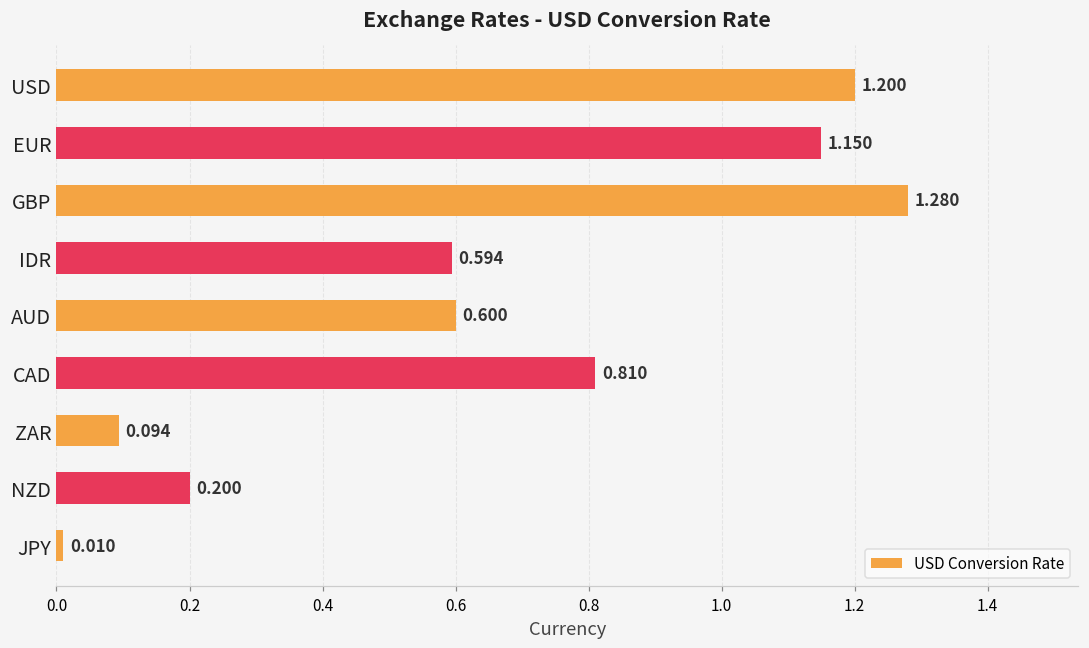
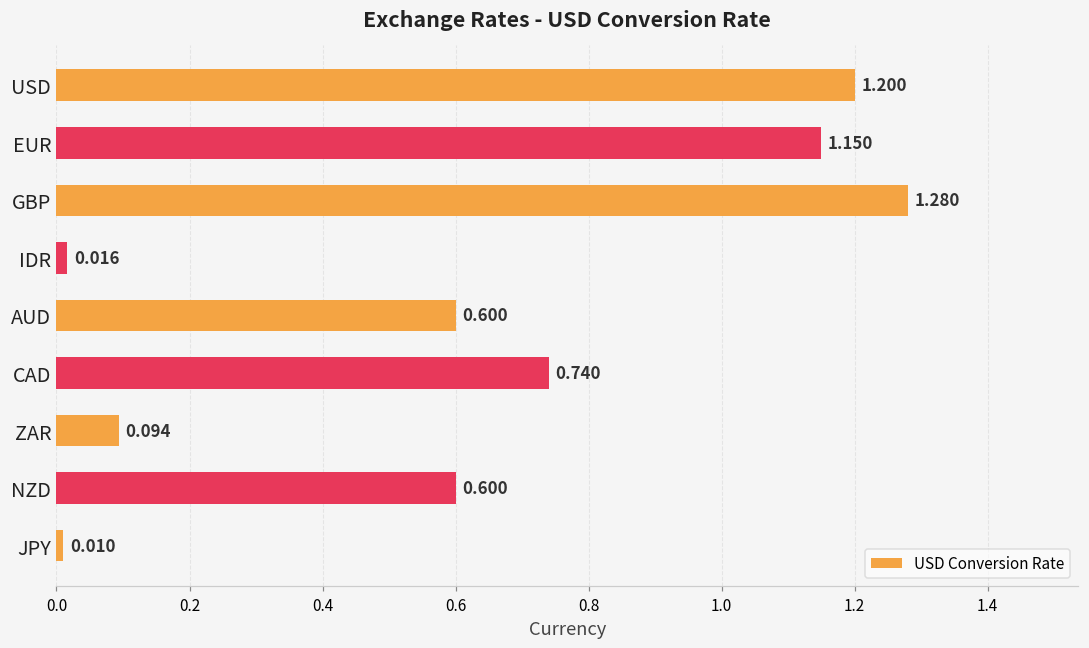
IDR: 0.594 -> 0.016
CAD: 0.810 -> 0.740
NZD: 0.200 -> 0.600
